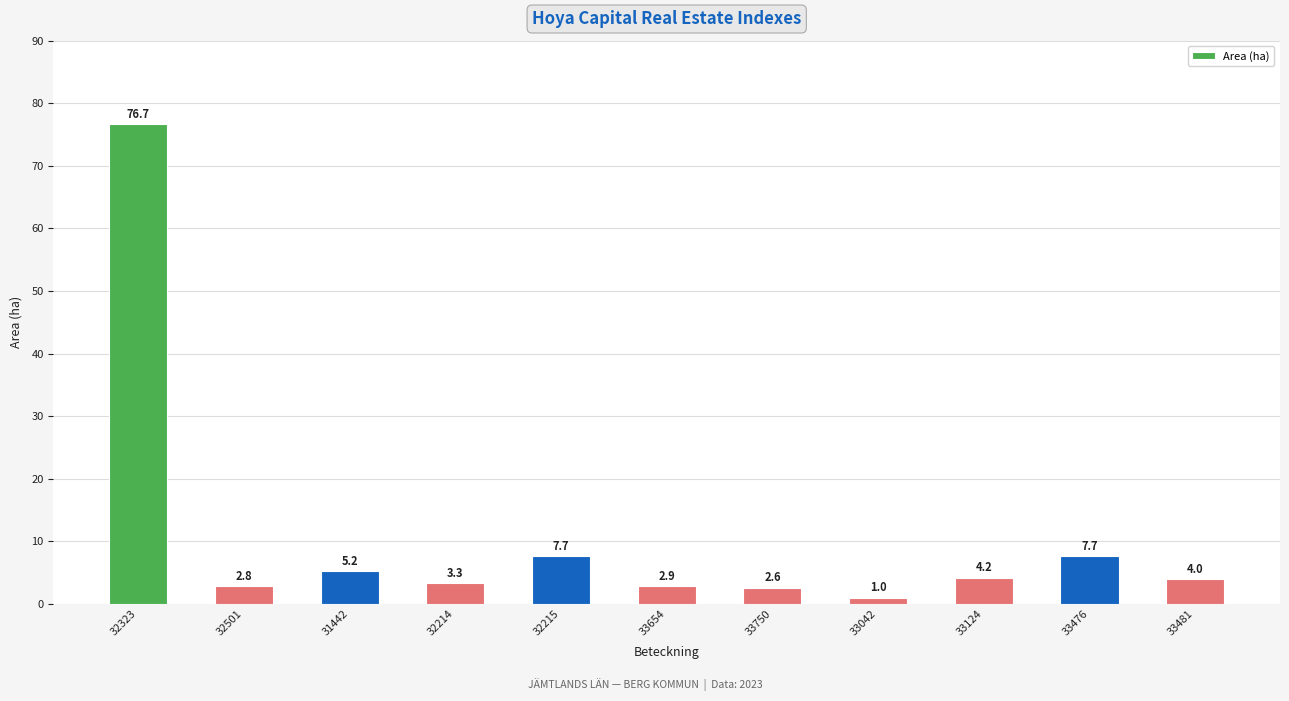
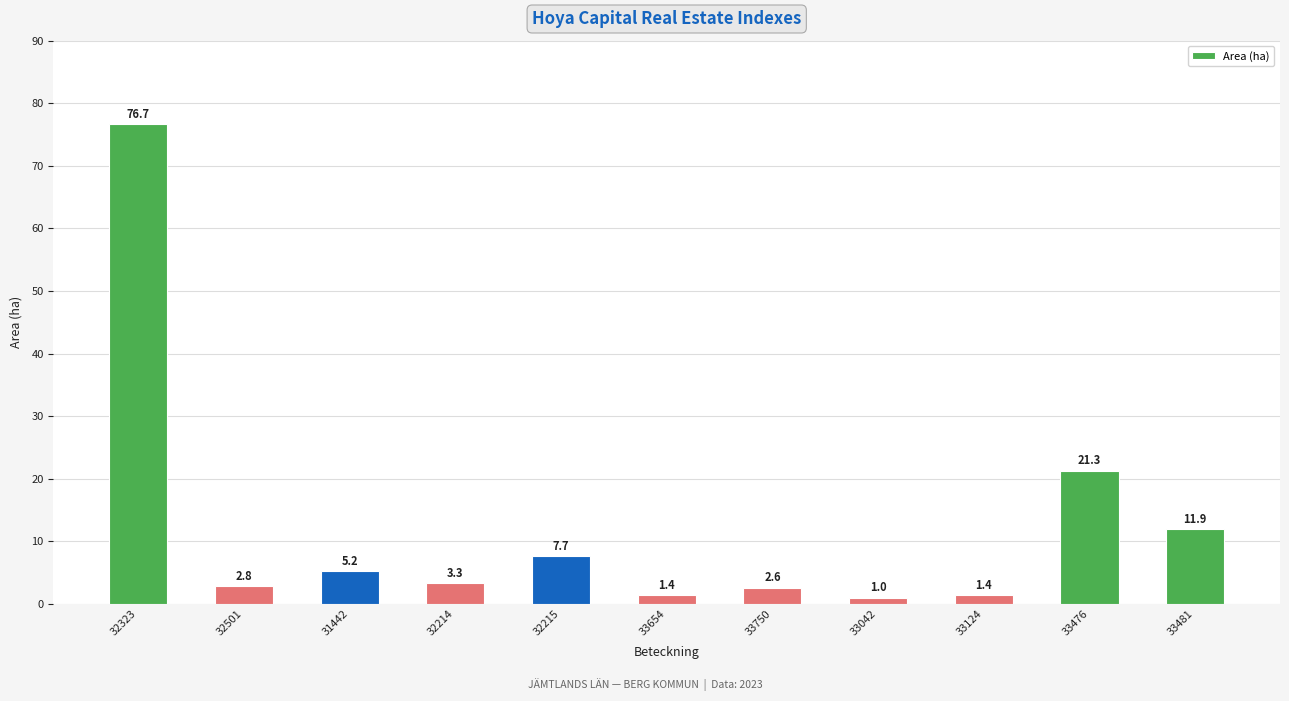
33654: 2.9 -> 1.4
33124: 4.2 -> 1.4
33476: 7.7 -> 21.3
33481: 4.0 -> 11.9
